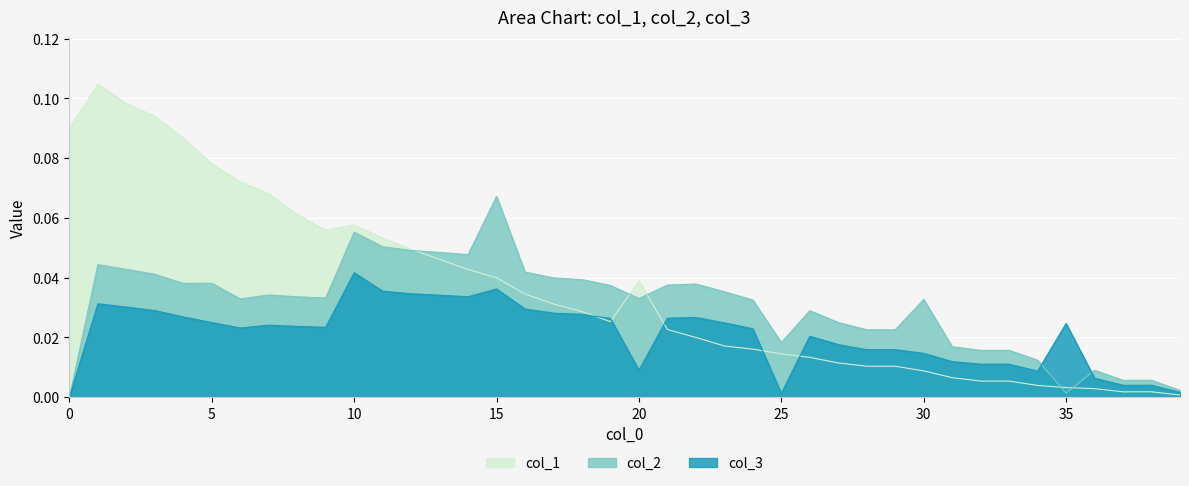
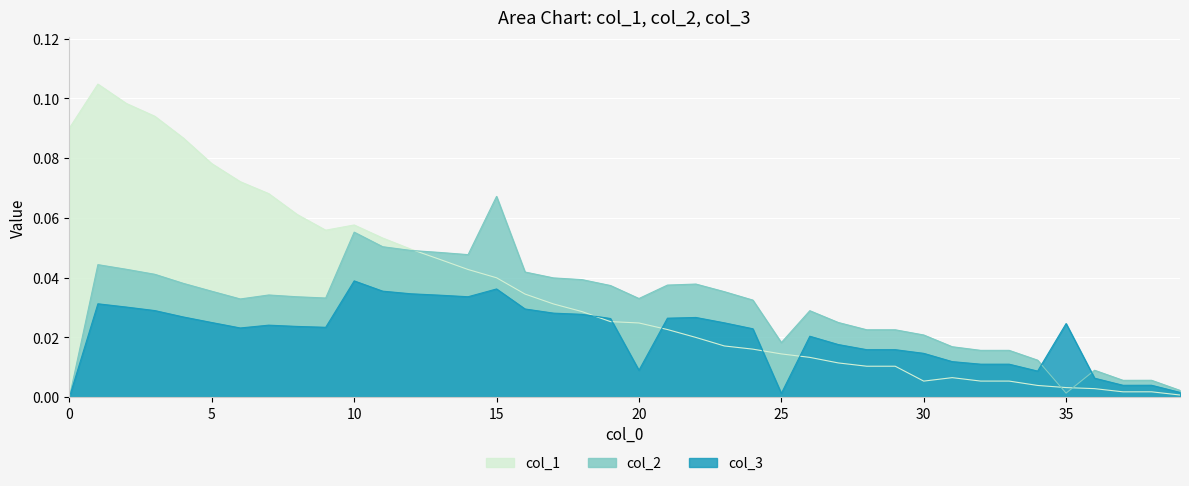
col_2, 5: 0.038 -> 0.035
col_3, 10: 0.042 -> 0.039
col_1, 20: 0.039 -> 0.025
col_1, 30: 0.009 -> 0.005
col_2, 30: 0.033 -> 0.021
